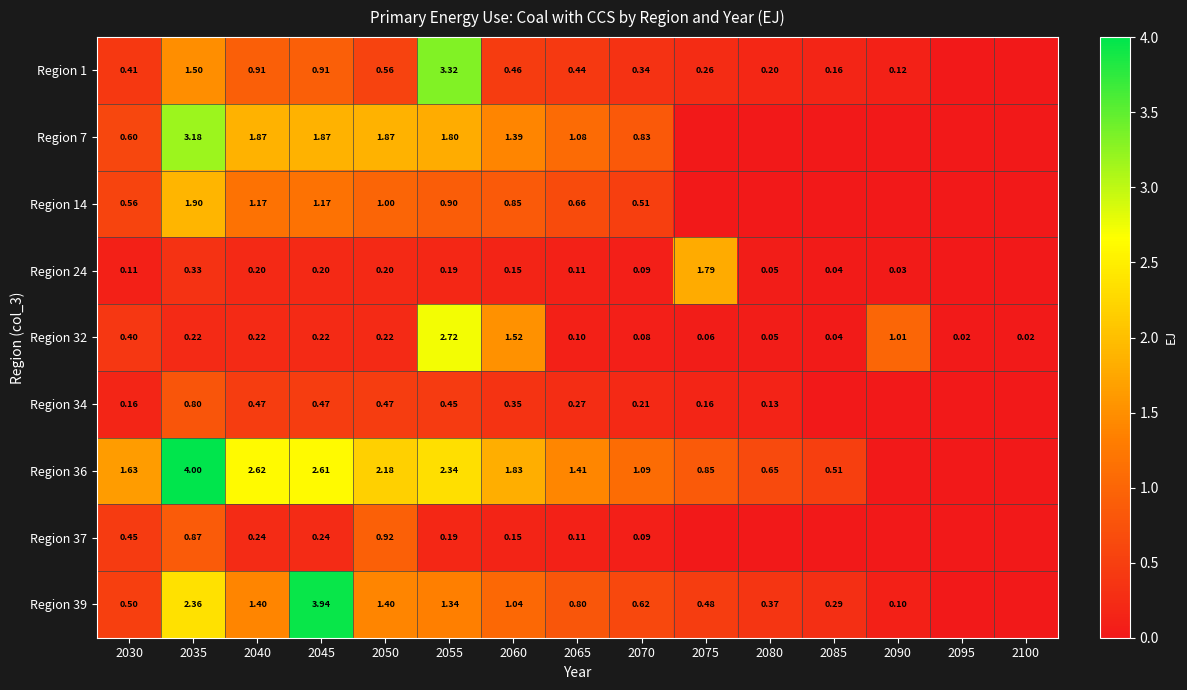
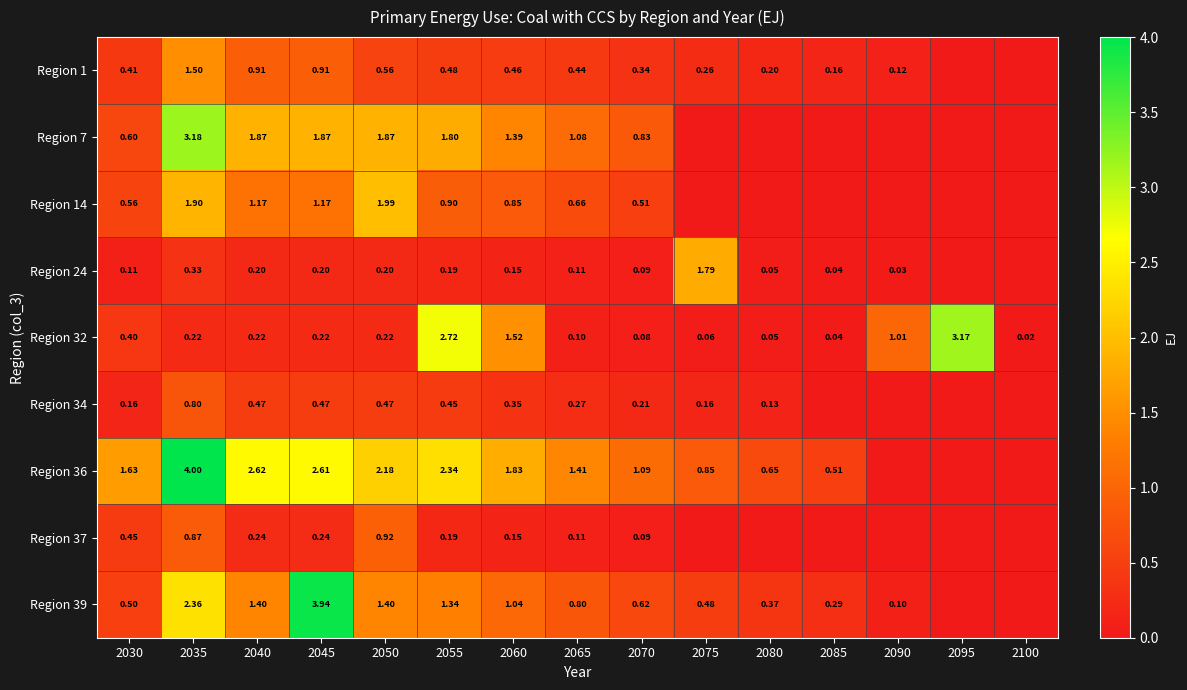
Region 1, 2055: 3.32 -> 0.48
Region 14, 2050: 1.00 -> 1.99
Region 32, 2095: 0.02 -> 3.17
